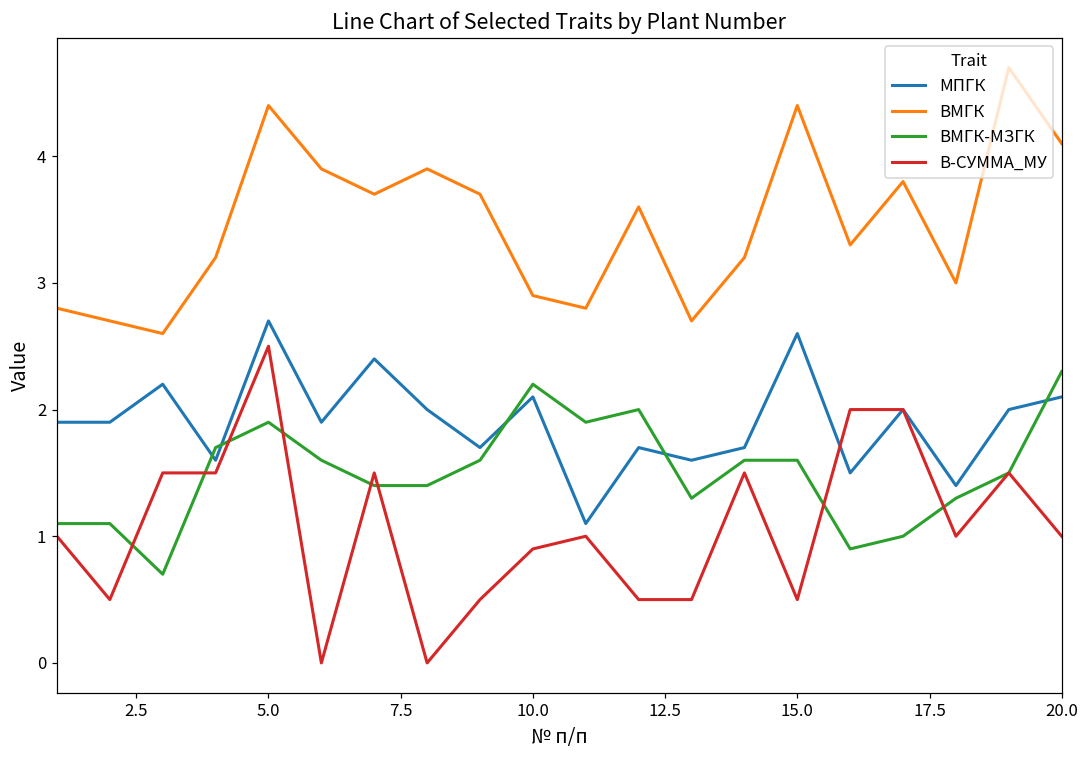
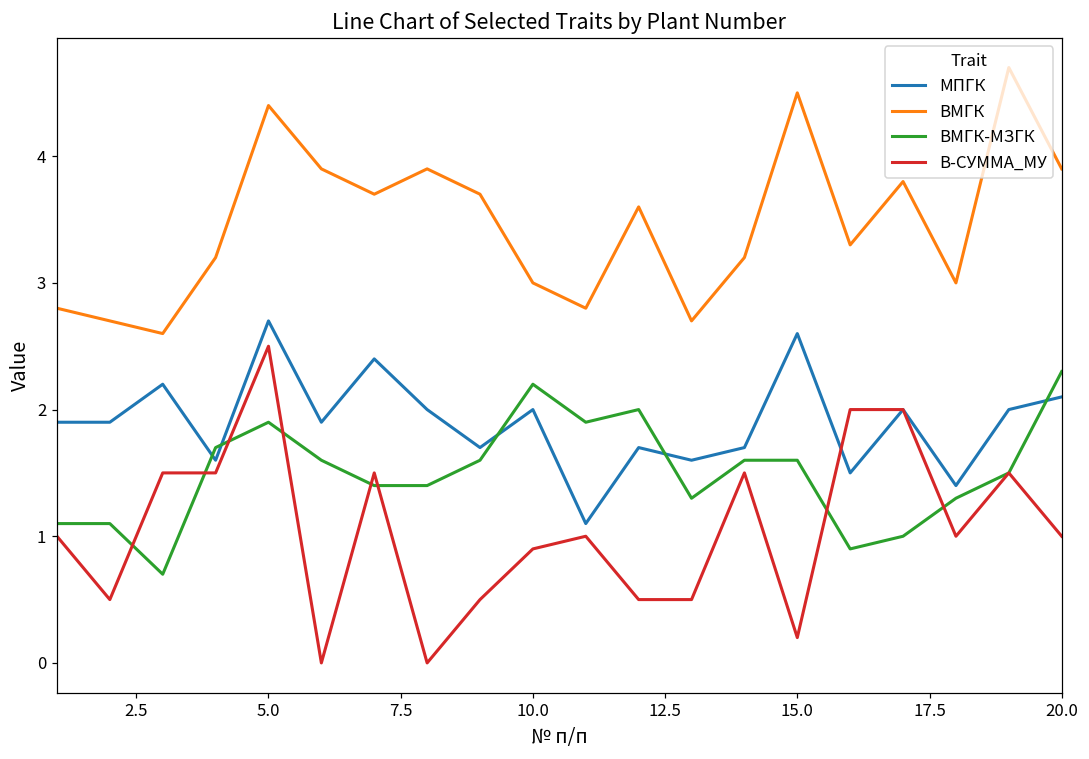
МПГК, 10.0: 2.1 -> 2.0
ВМГК, 10.0: 2.9 -> 3.0
ВМГК, 15.0: 4.4 -> 4.5
В-СУММА_МУ, 15.0: 0.5 -> 0.2
ВМГК, 20.0: 4.1 -> 3.9
